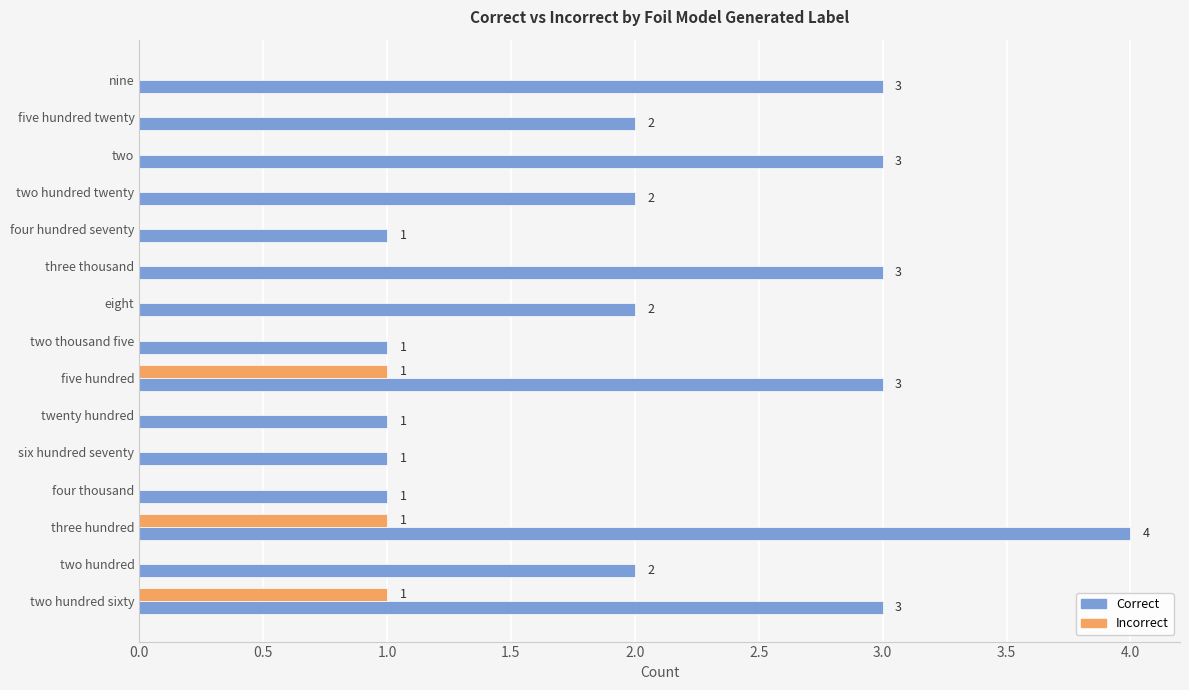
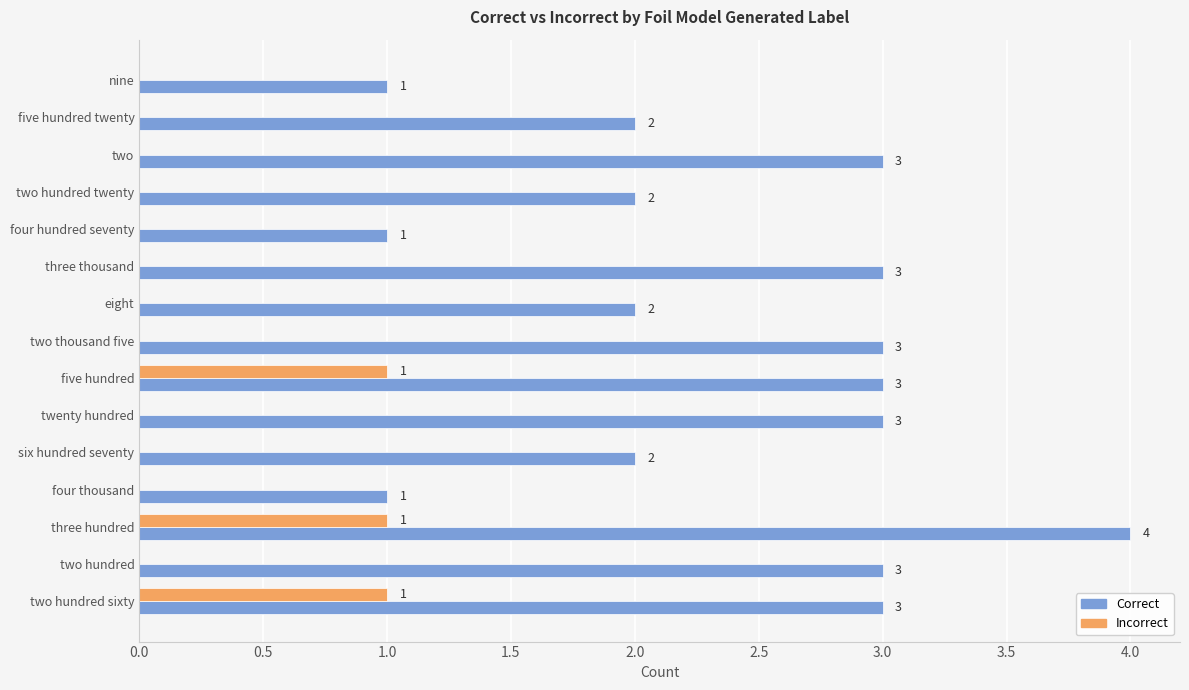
Correct, nine: 3 -> 1
Correct, two thousand five: 1 -> 3
Correct, twenty hundred: 1 -> 3
Correct, six hundred seventy: 1 -> 2
Correct, two hundred: 2 -> 3
